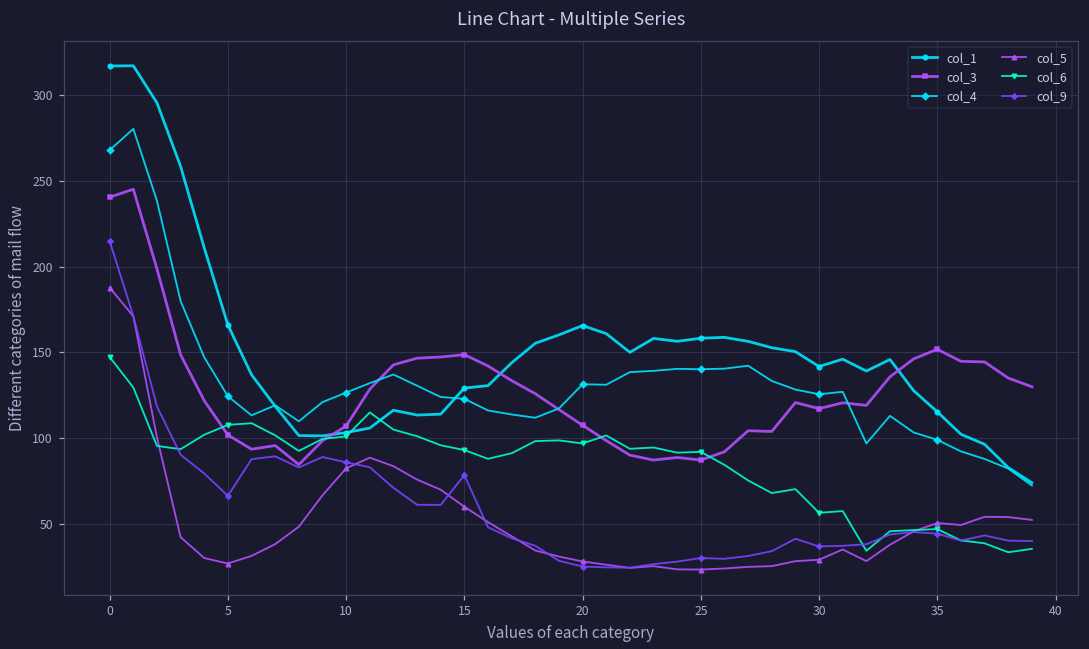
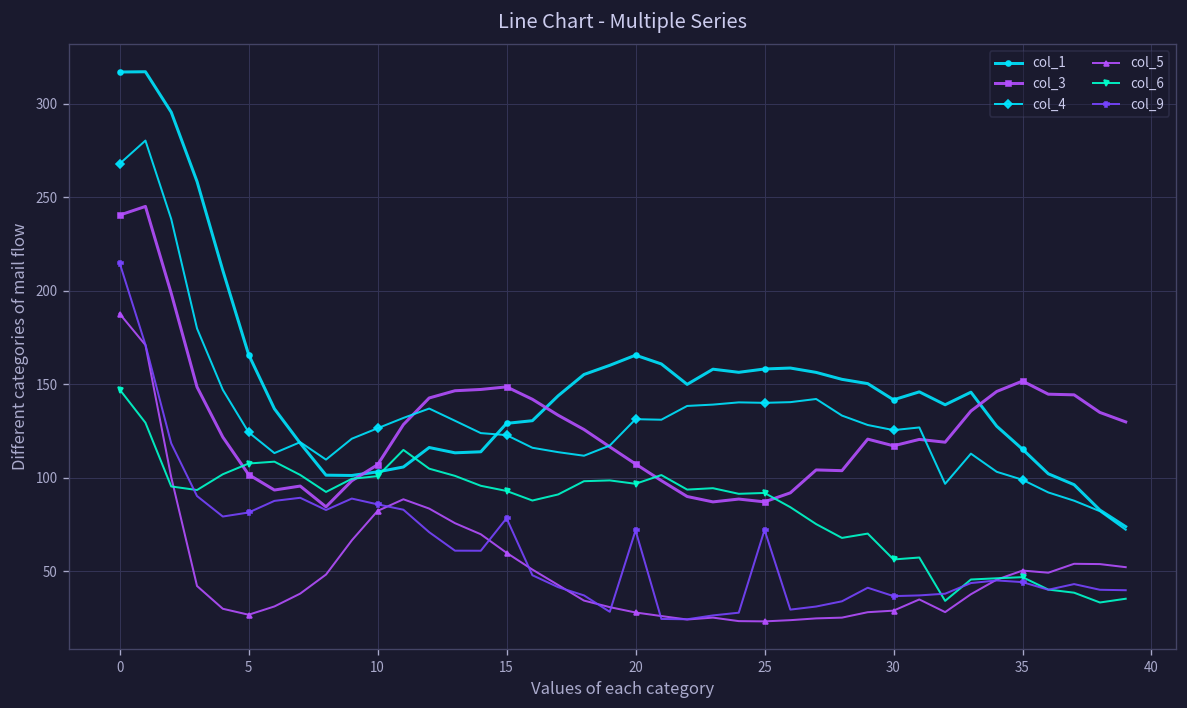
col_9, 5: 66 -> 81
col_9, 20: 25 -> 72
col_9, 25: 30 -> 72
